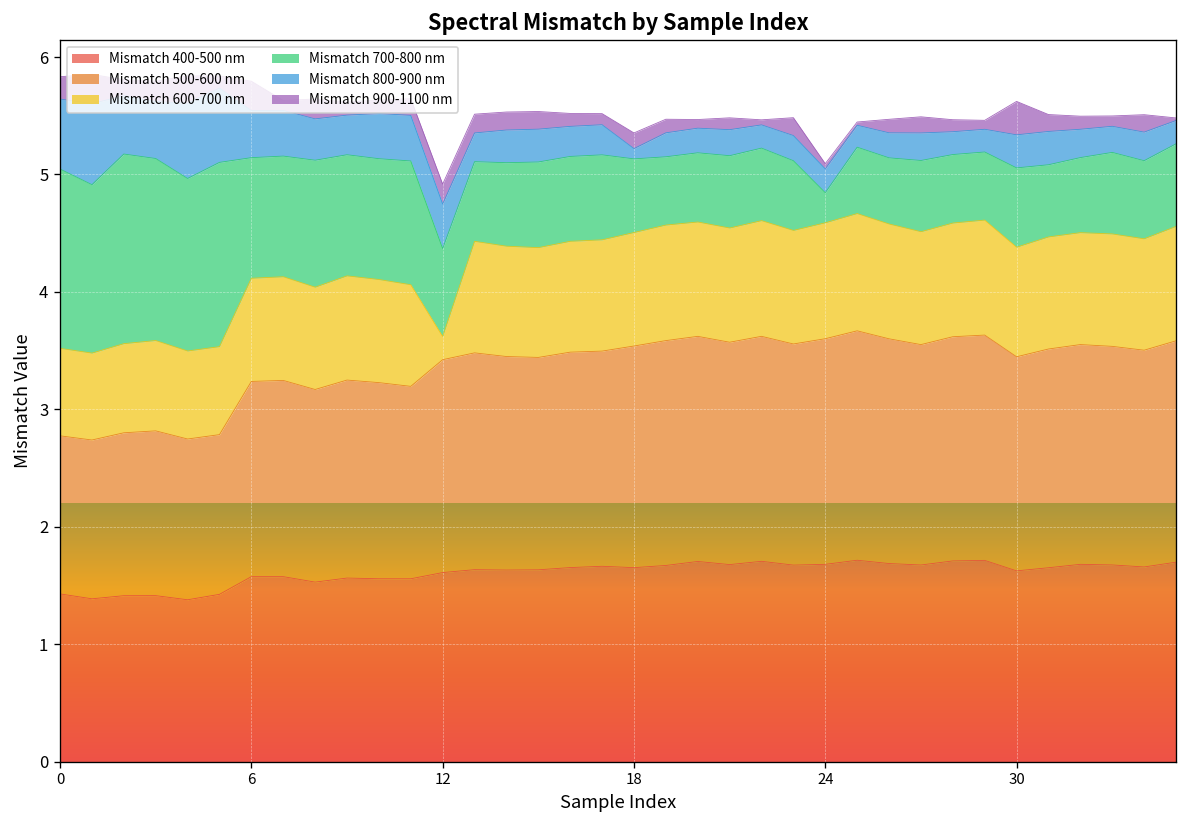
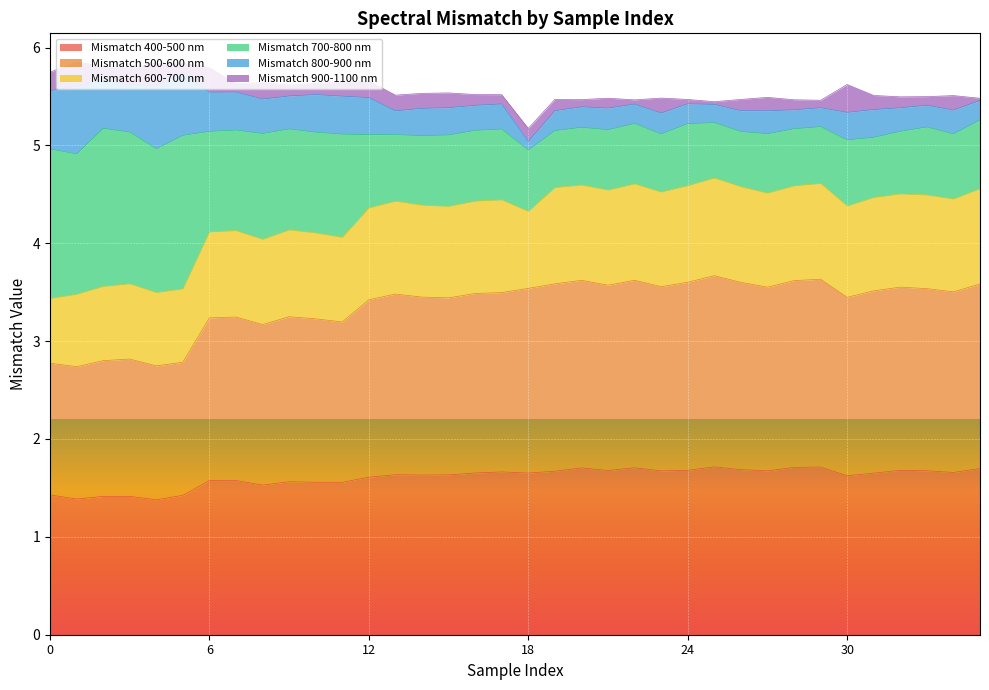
Mismatch 600-700 nm, 0: 0.75 -> 0.66
Mismatch 600-700 nm, 12: 0.2 -> 0.9
Mismatch 600-700 nm, 18: 1.0 -> 0.8
Mismatch 700-800 nm, 24: 0.3 -> 0.6
